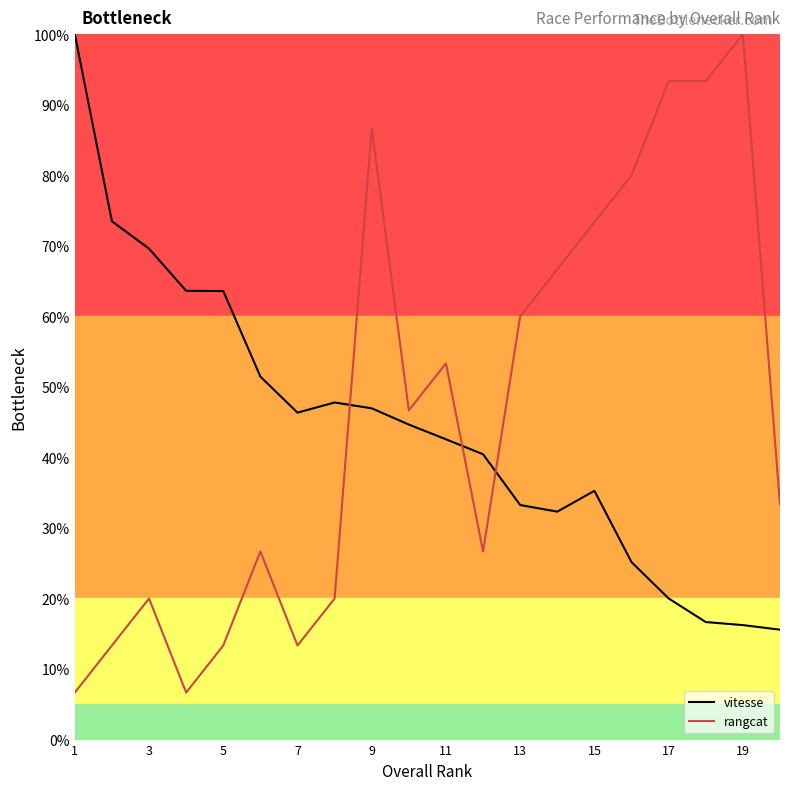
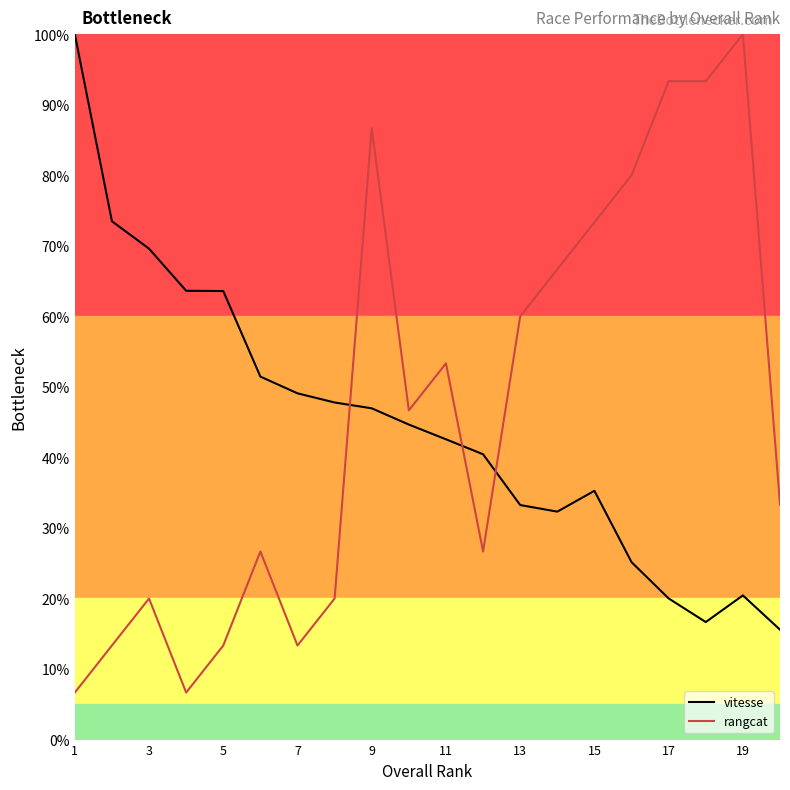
vitesse, 7: 46% -> 49%
vitesse, 19: 16% -> 20%
